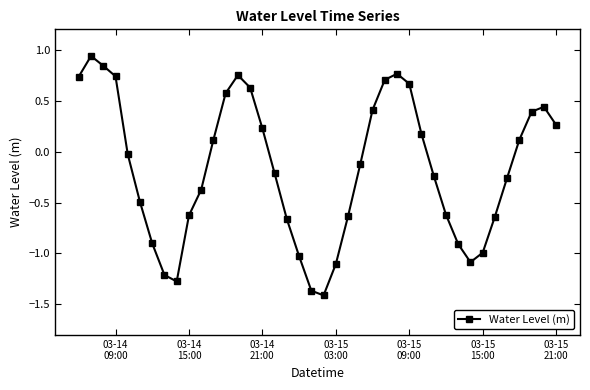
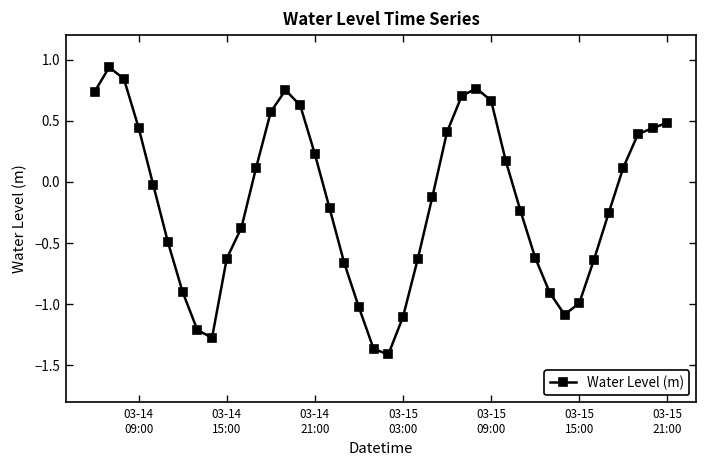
03-14 09:00: 0.74 -> 0.44
03-15 21:00: 0.26 -> 0.48
